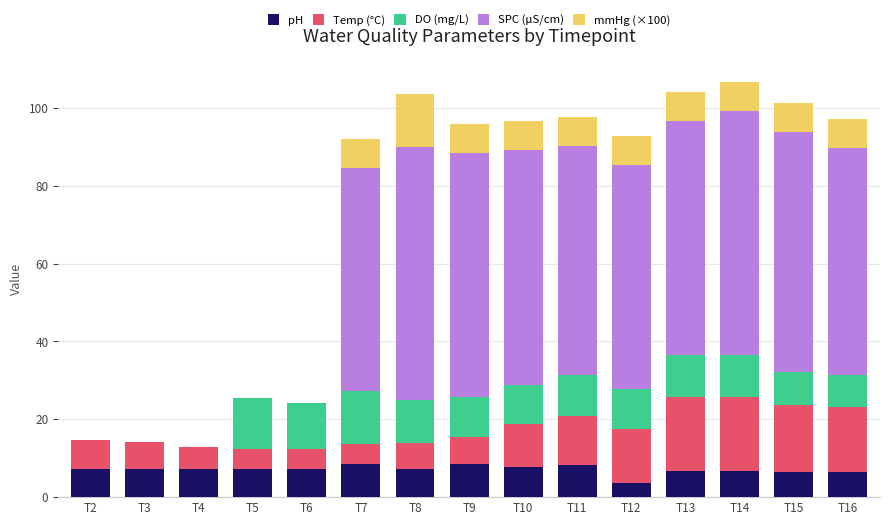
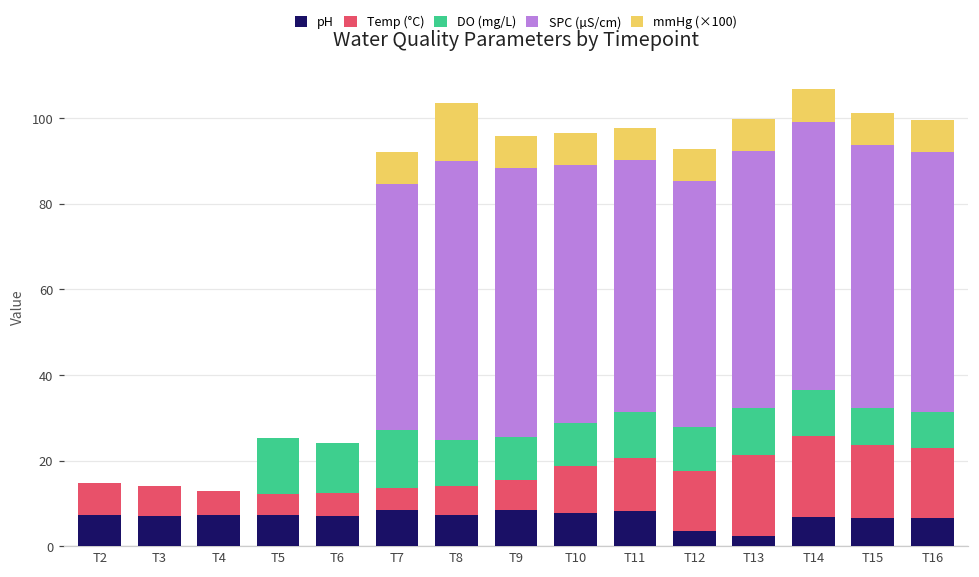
pH, T13: 7 -> 2
SPC (µS/cm), T16: 58 -> 61
